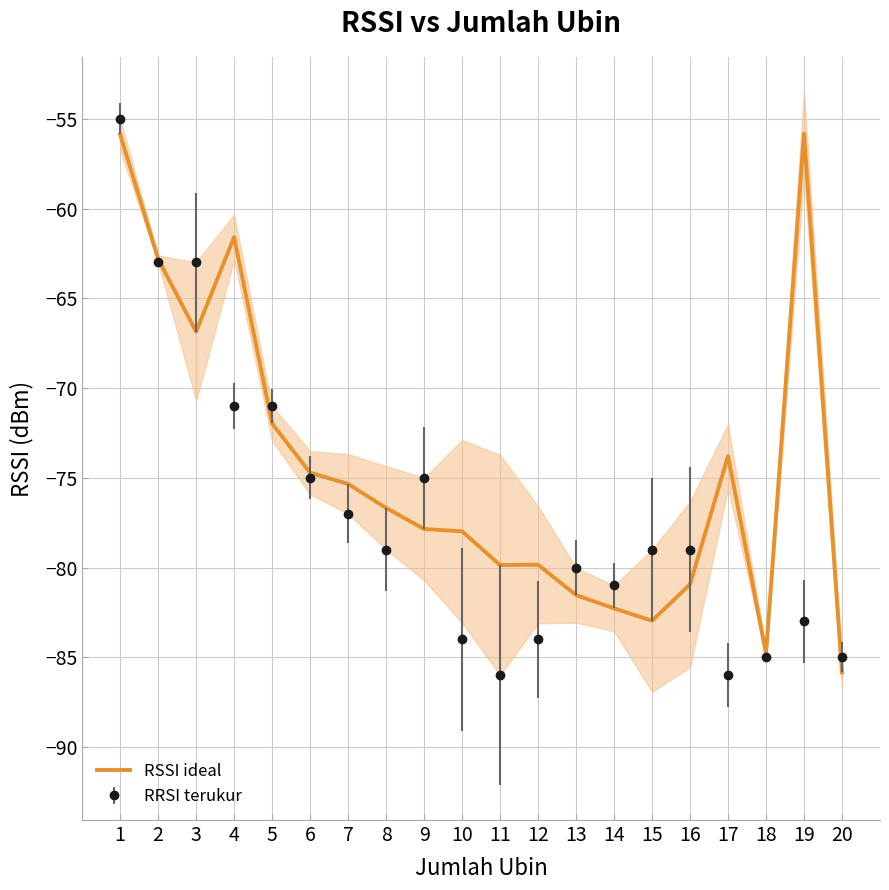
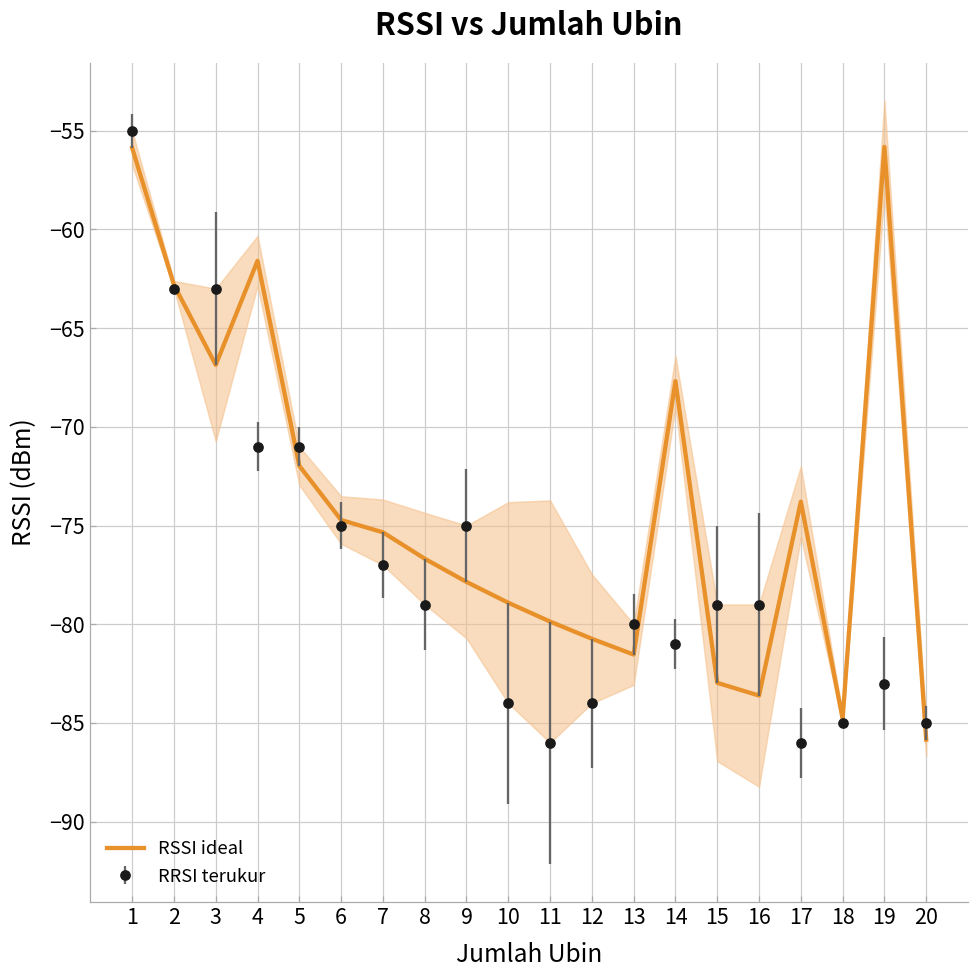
RSSI ideal, 10: -78.0 -> -78.9
RSSI ideal, 12: -79.8 -> -80.7
RSSI ideal, 14: -82.3 -> -67.7
RSSI ideal, 16: -80.9 -> -83.6
